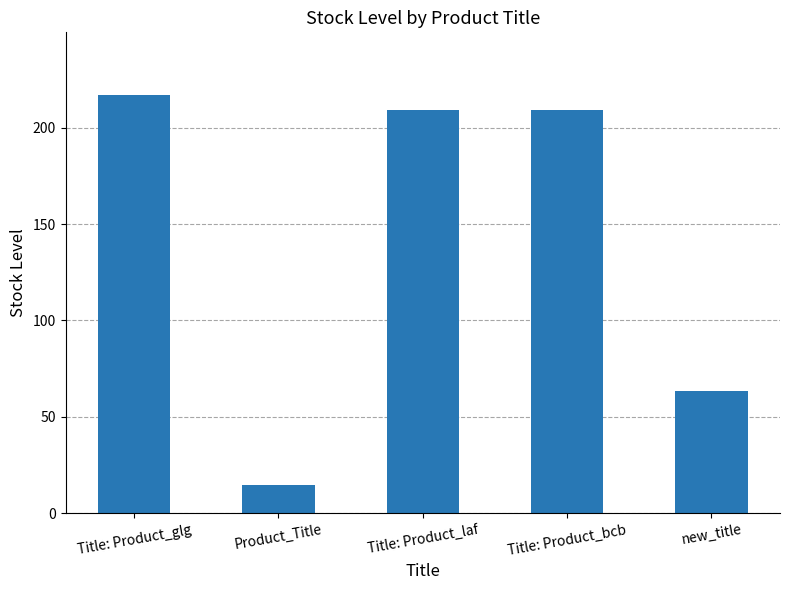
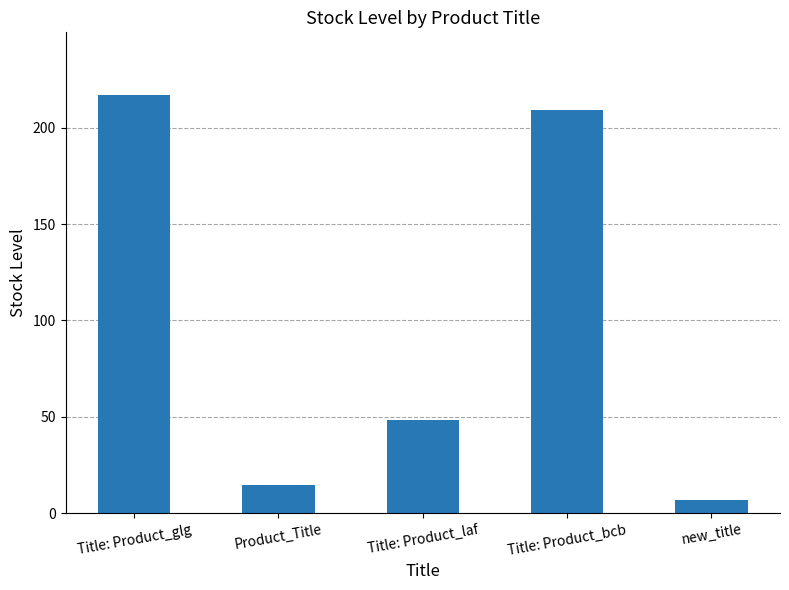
Title: Product_laf: 209 -> 49
new_title: 63 -> 7
